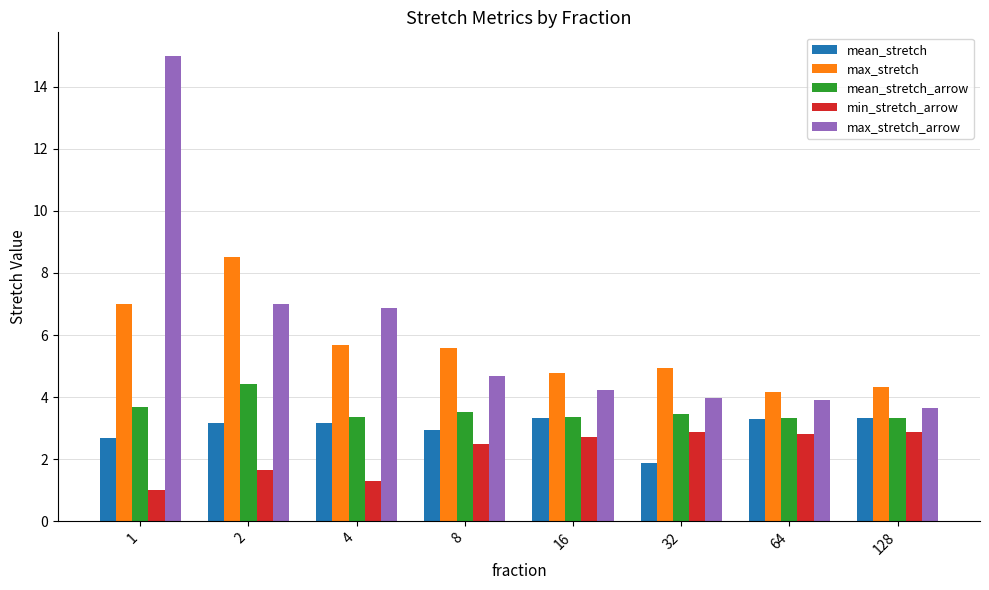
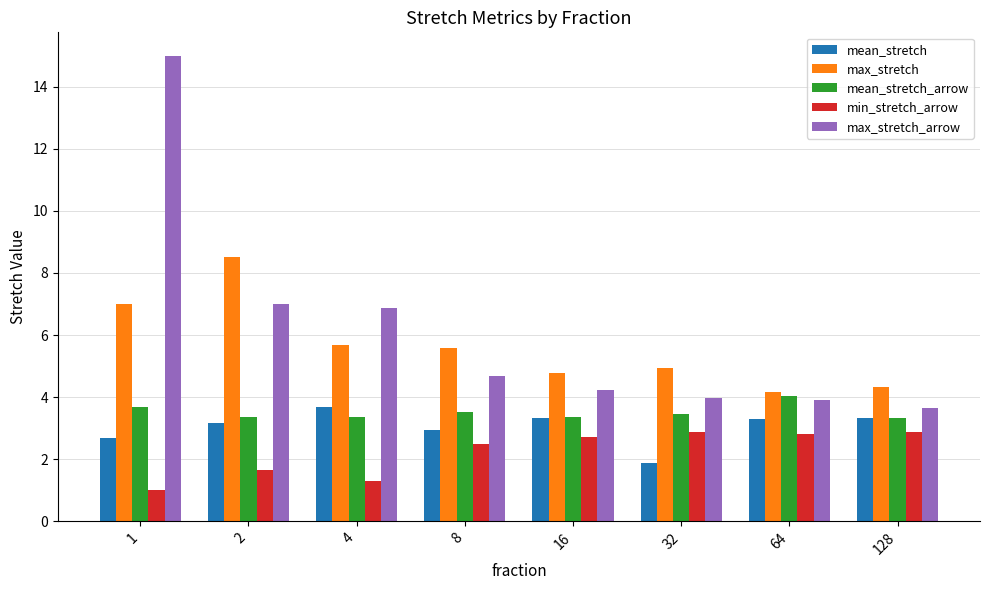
mean_stretch_arrow, 2: 4.4 -> 3.4
mean_stretch, 4: 3.2 -> 3.7
mean_stretch_arrow, 64: 3.3 -> 4.0
